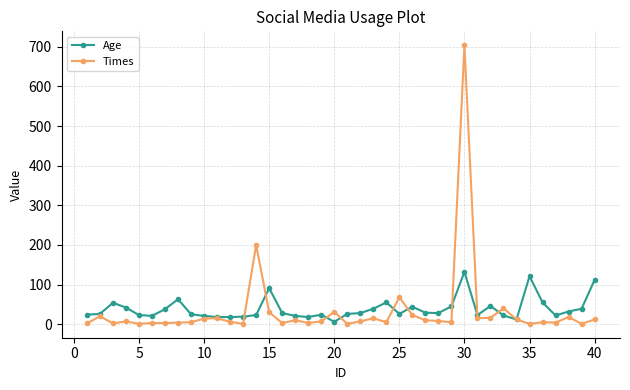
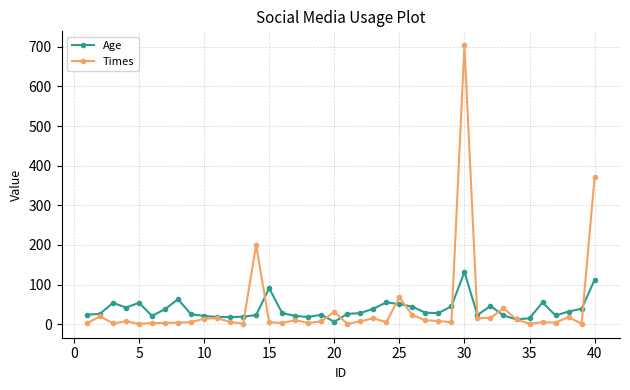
Age, 5: 20 -> 50
Times, 15: 30 -> 10
Age, 25: 30 -> 50
Age, 35: 120 -> 20
Times, 40: 10 -> 370
